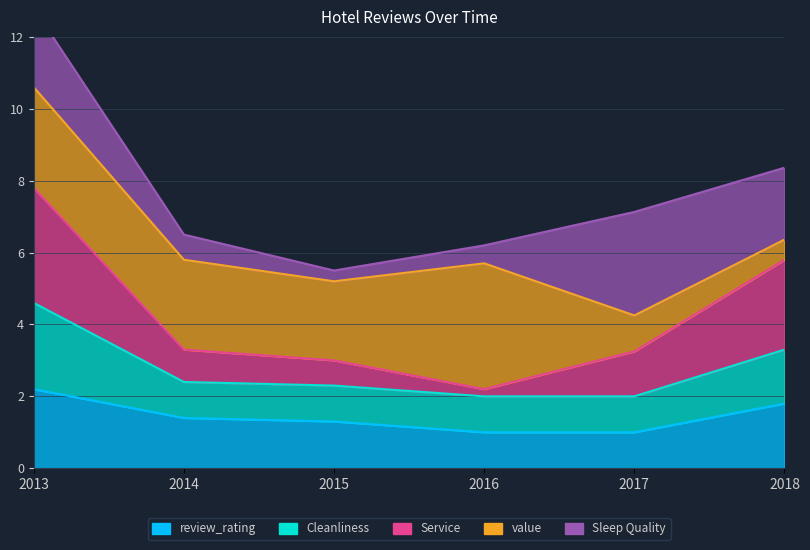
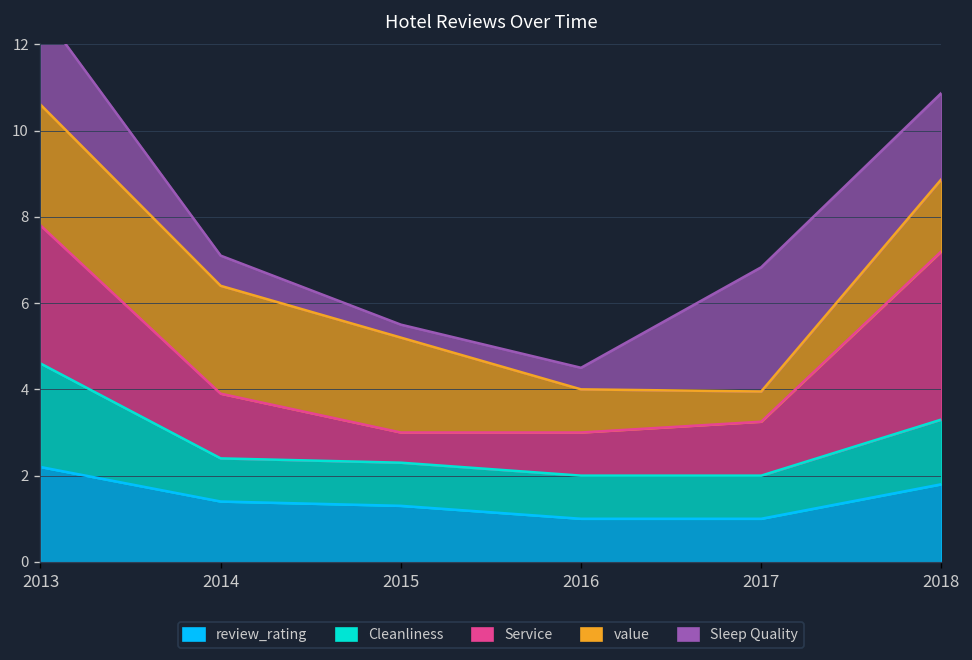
Service, 2014: 0.9 -> 1.5
Service, 2016: 0.2 -> 1.0
value, 2016: 3.5 -> 1.0
value, 2017: 1.0 -> 0.7
Service, 2018: 2.5 -> 3.9
value, 2018: 0.6 -> 1.7
